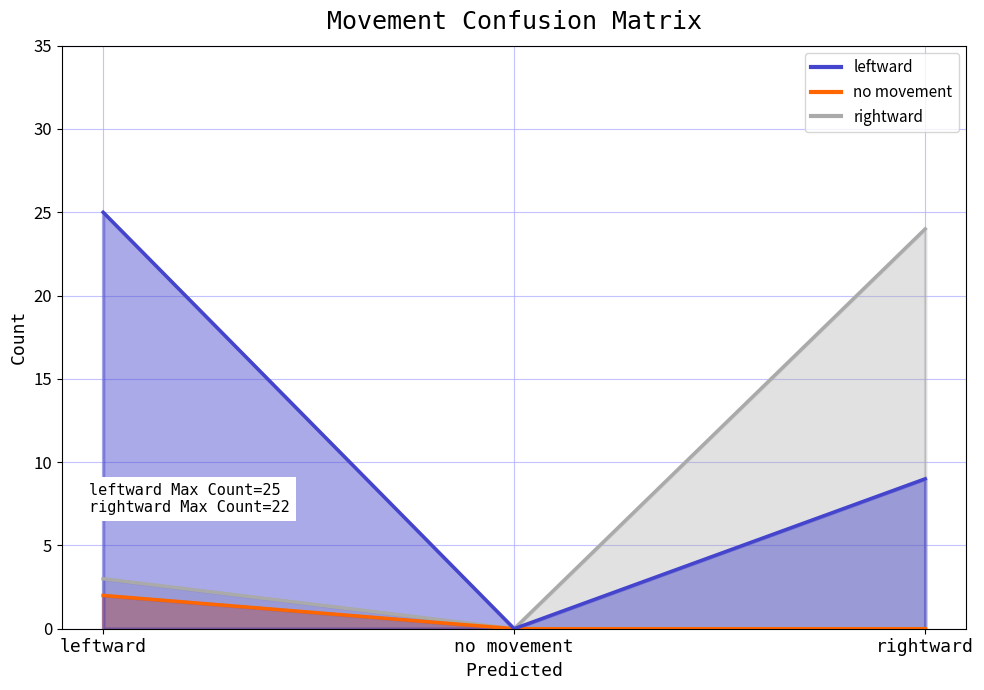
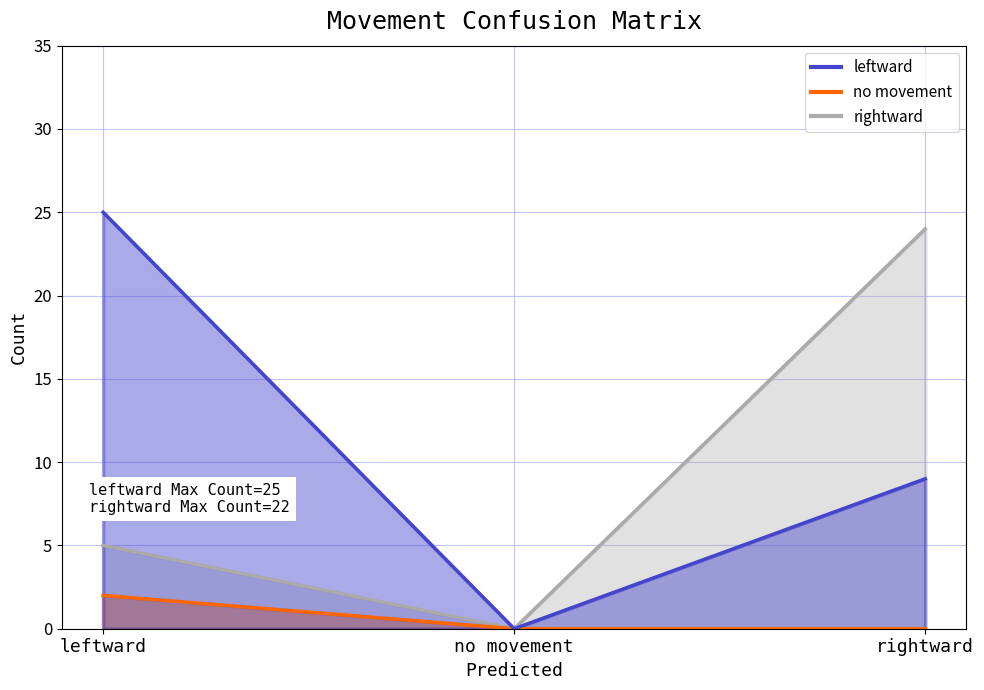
rightward, leftward: 3 -> 5
